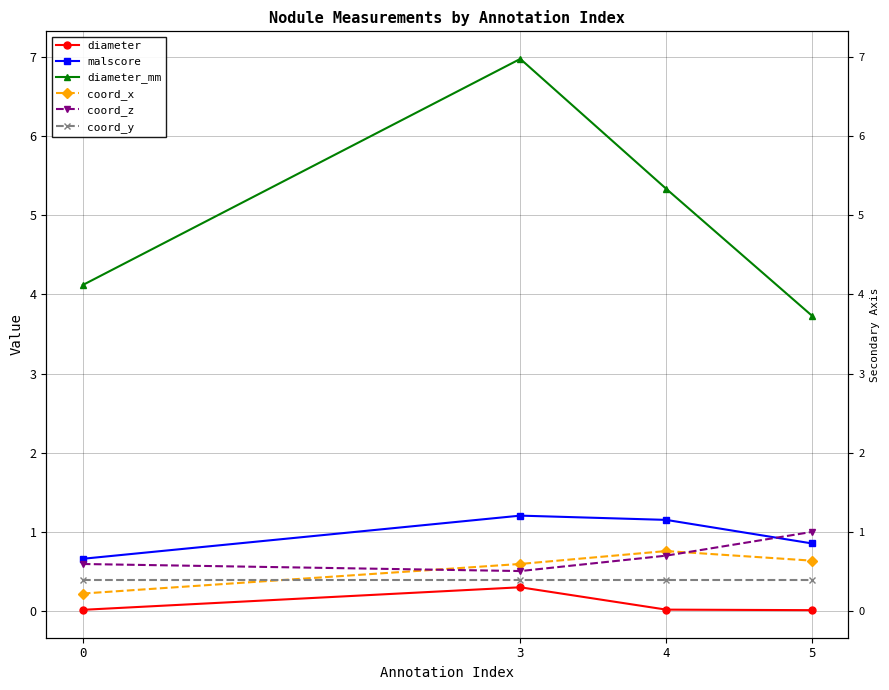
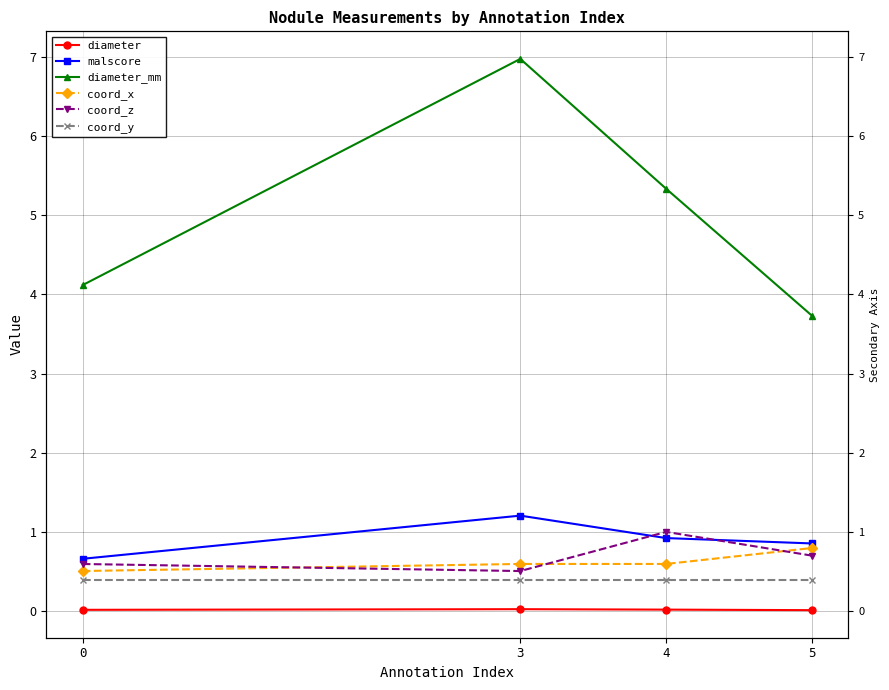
coord_x, 0: 0.2 -> 0.5
diameter, 3: 0.3 -> 0.0
malscore, 4: 1.2 -> 0.9
coord_x, 4: 0.8 -> 0.6
coord_z, 4: 0.7 -> 1.0
coord_x, 5: 0.6 -> 0.8
coord_z, 5: 1.0 -> 0.7
